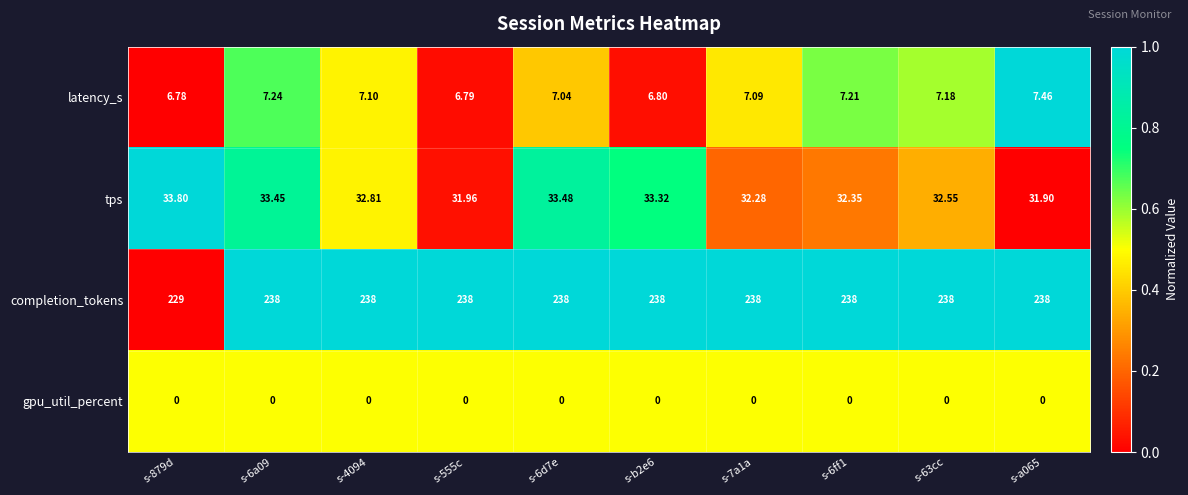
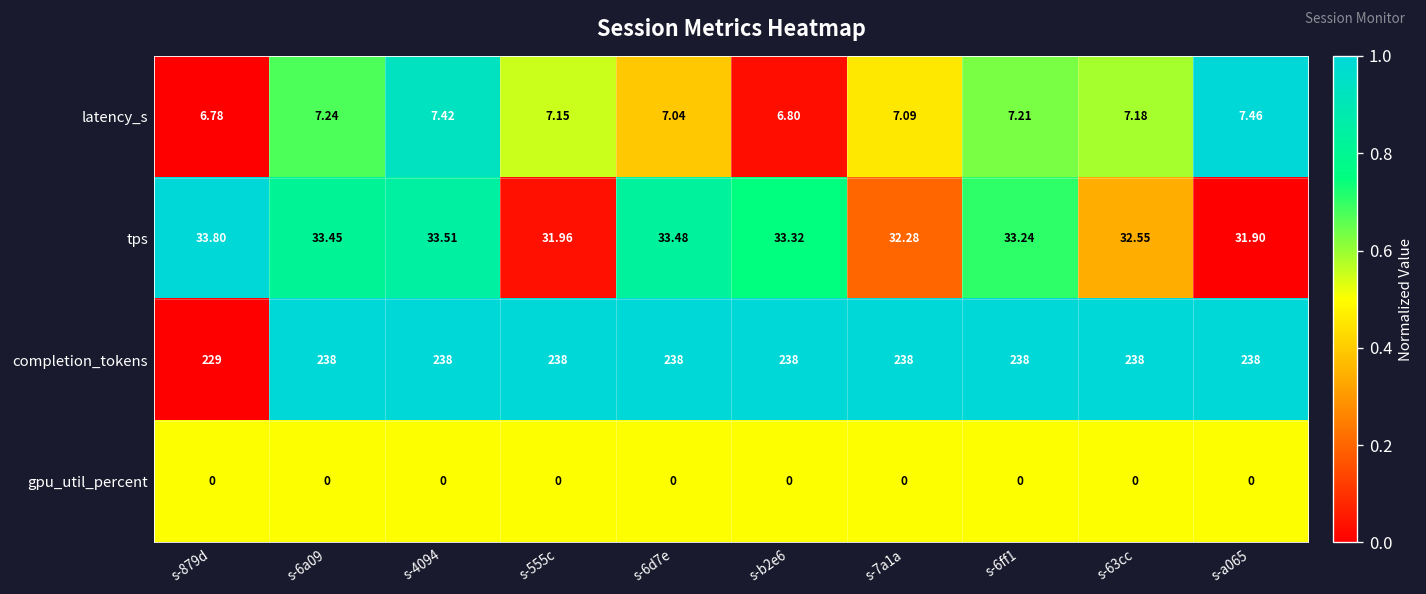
latency_s, s-4094: 7.10 -> 7.42
latency_s, s-555c: 6.79 -> 7.15
tps, s-4094: 32.81 -> 33.51
tps, s-6ff1: 32.35 -> 33.24
